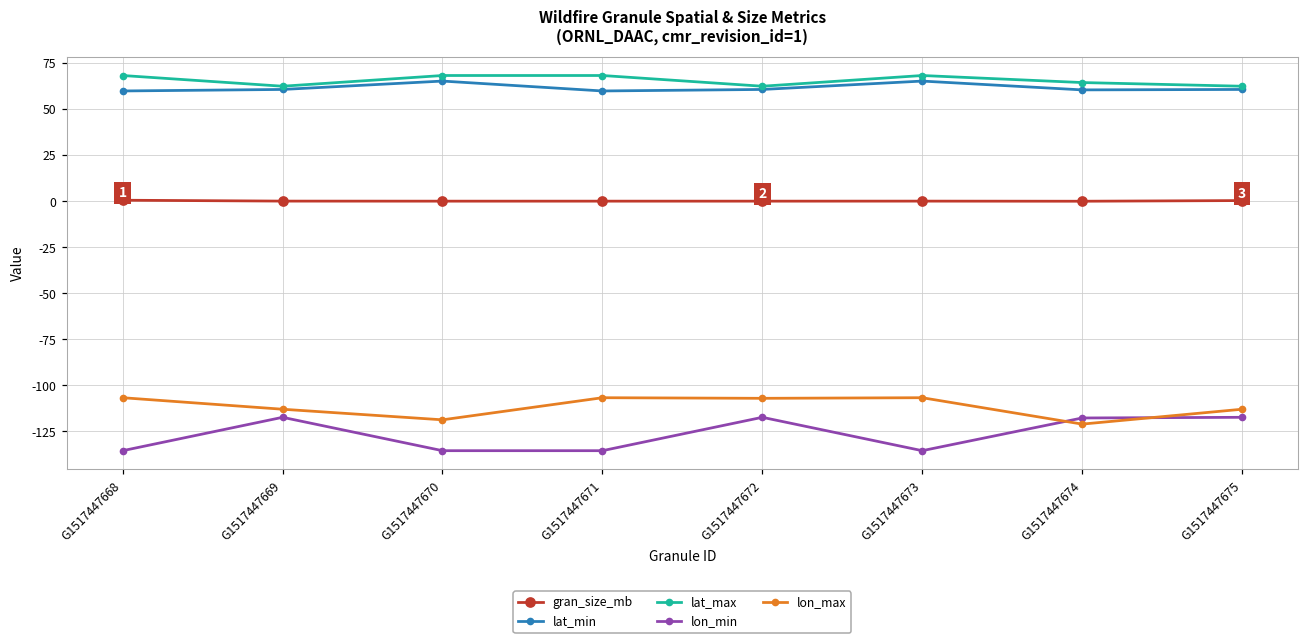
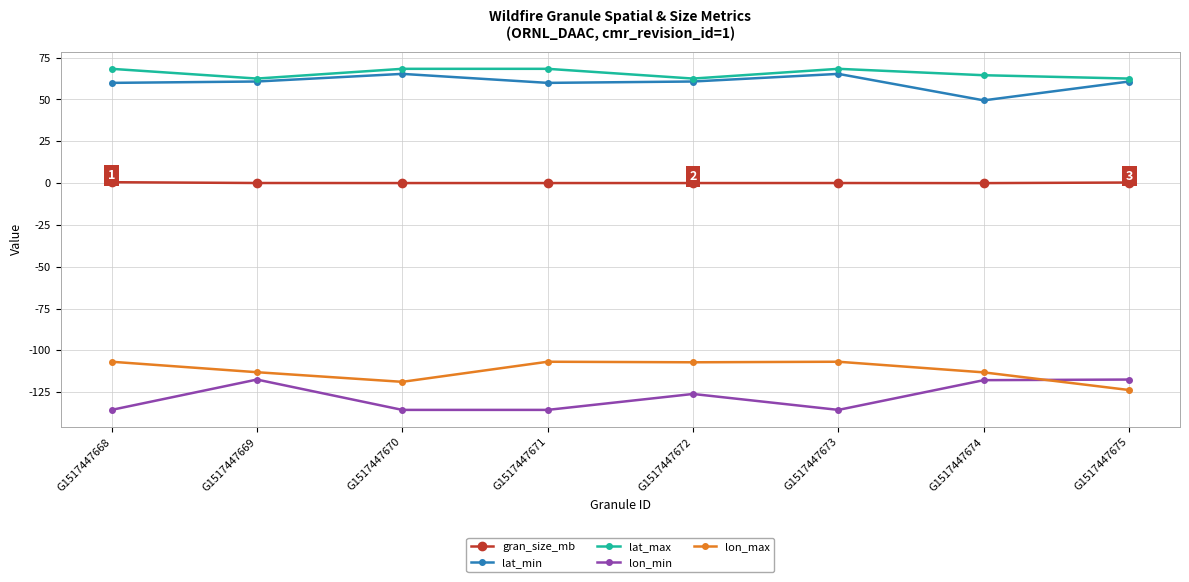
lon_min, G1517447672: -117 -> -126
lat_min, G1517447674: 61 -> 49
lon_max, G1517447674: -121 -> -113
lon_max, G1517447675: -113 -> -124
